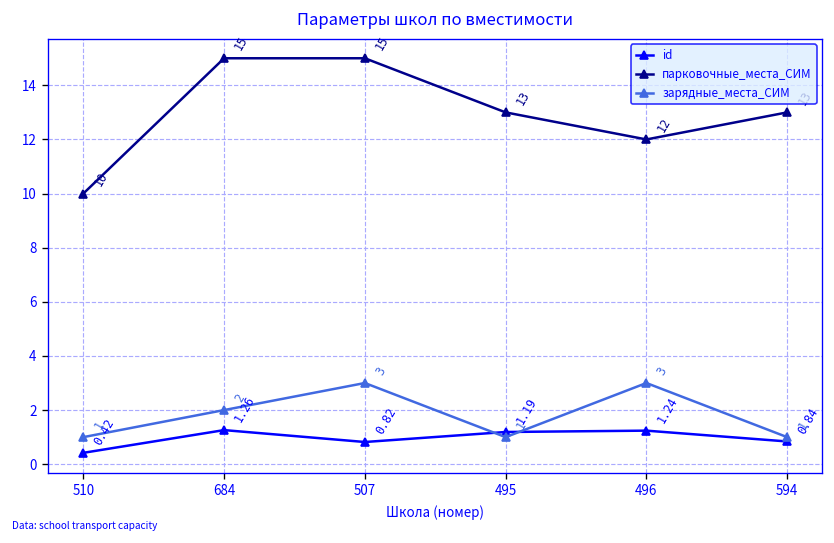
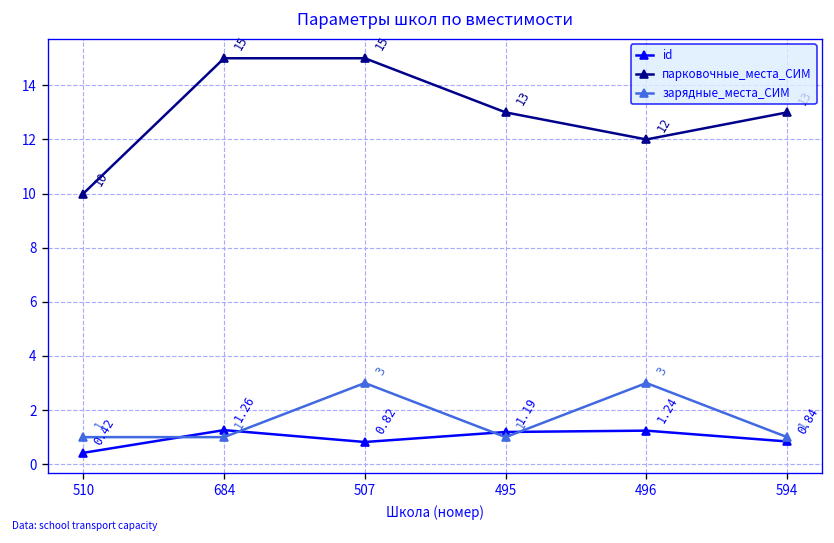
зарядные_места_СИМ, 684: 2 -> 1
